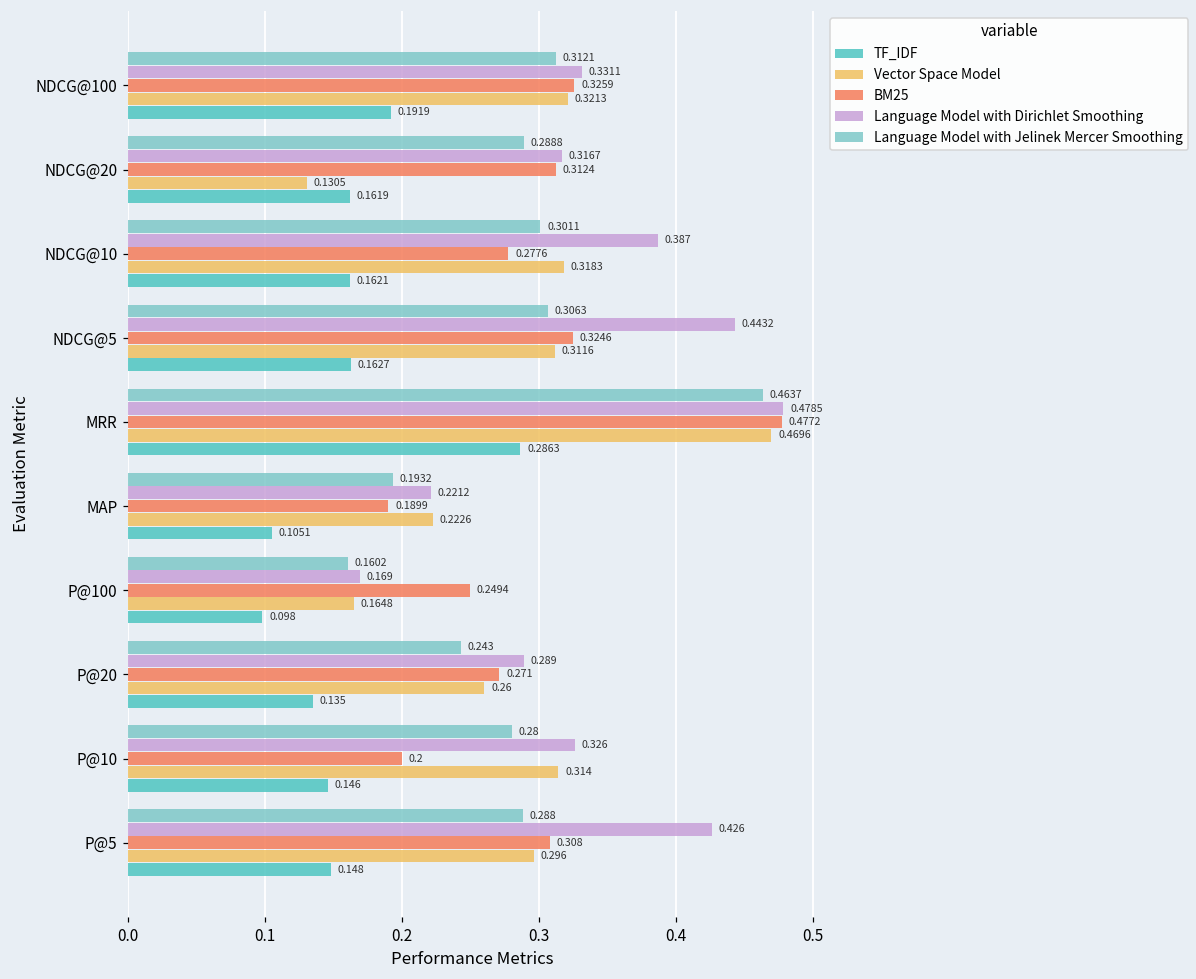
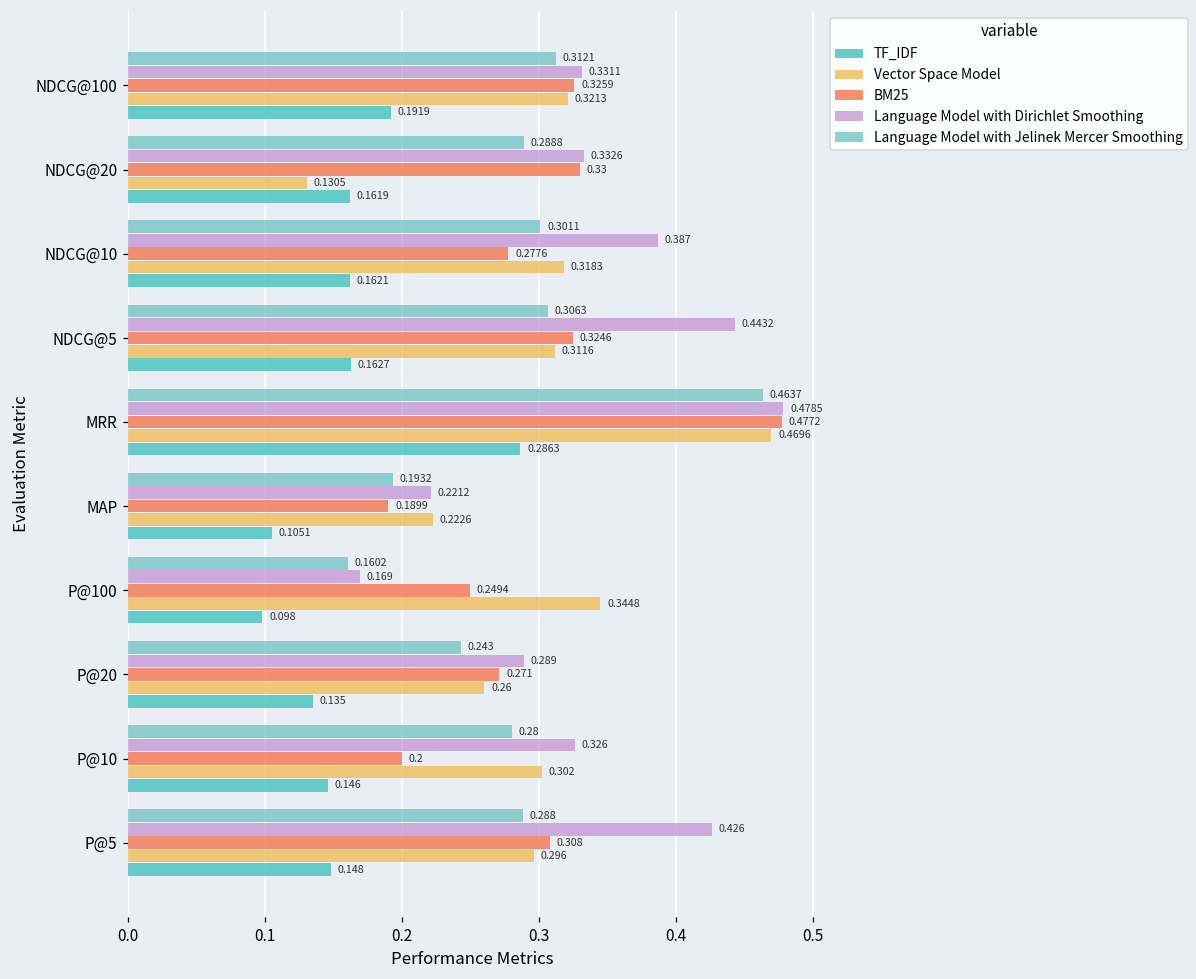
Language Model with Dirichlet Smoothing, NDCG@20: 0.3167 -> 0.3326
BM25, NDCG@20: 0.3124 -> 0.33
Vector Space Model, P@100: 0.1648 -> 0.3448
Vector Space Model, P@10: 0.314 -> 0.302
